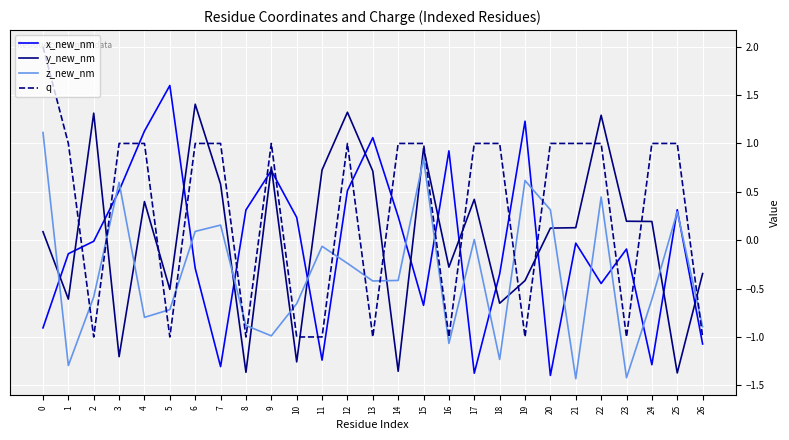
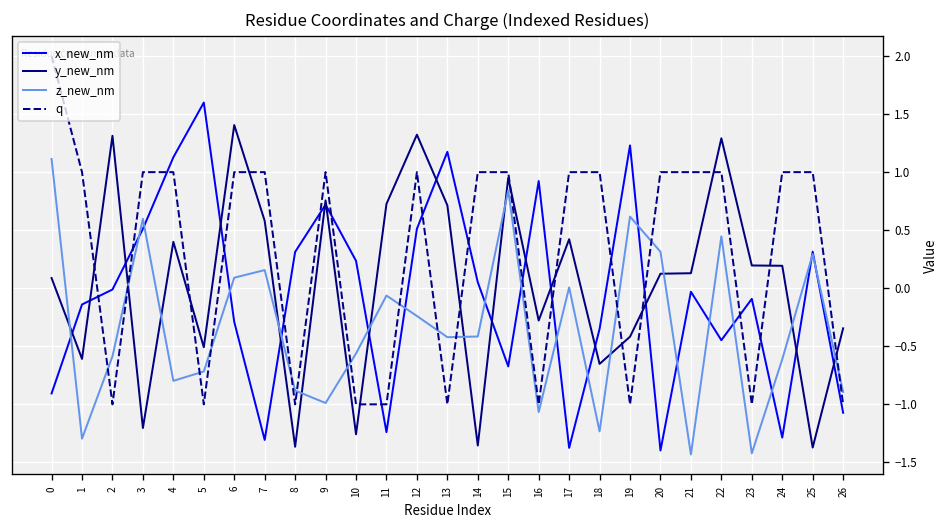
z_new_nm, 10: -0.7 -> -0.6
x_new_nm, 13: 1.1 -> 1.2
x_new_nm, 14: 0.2 -> 0.1
